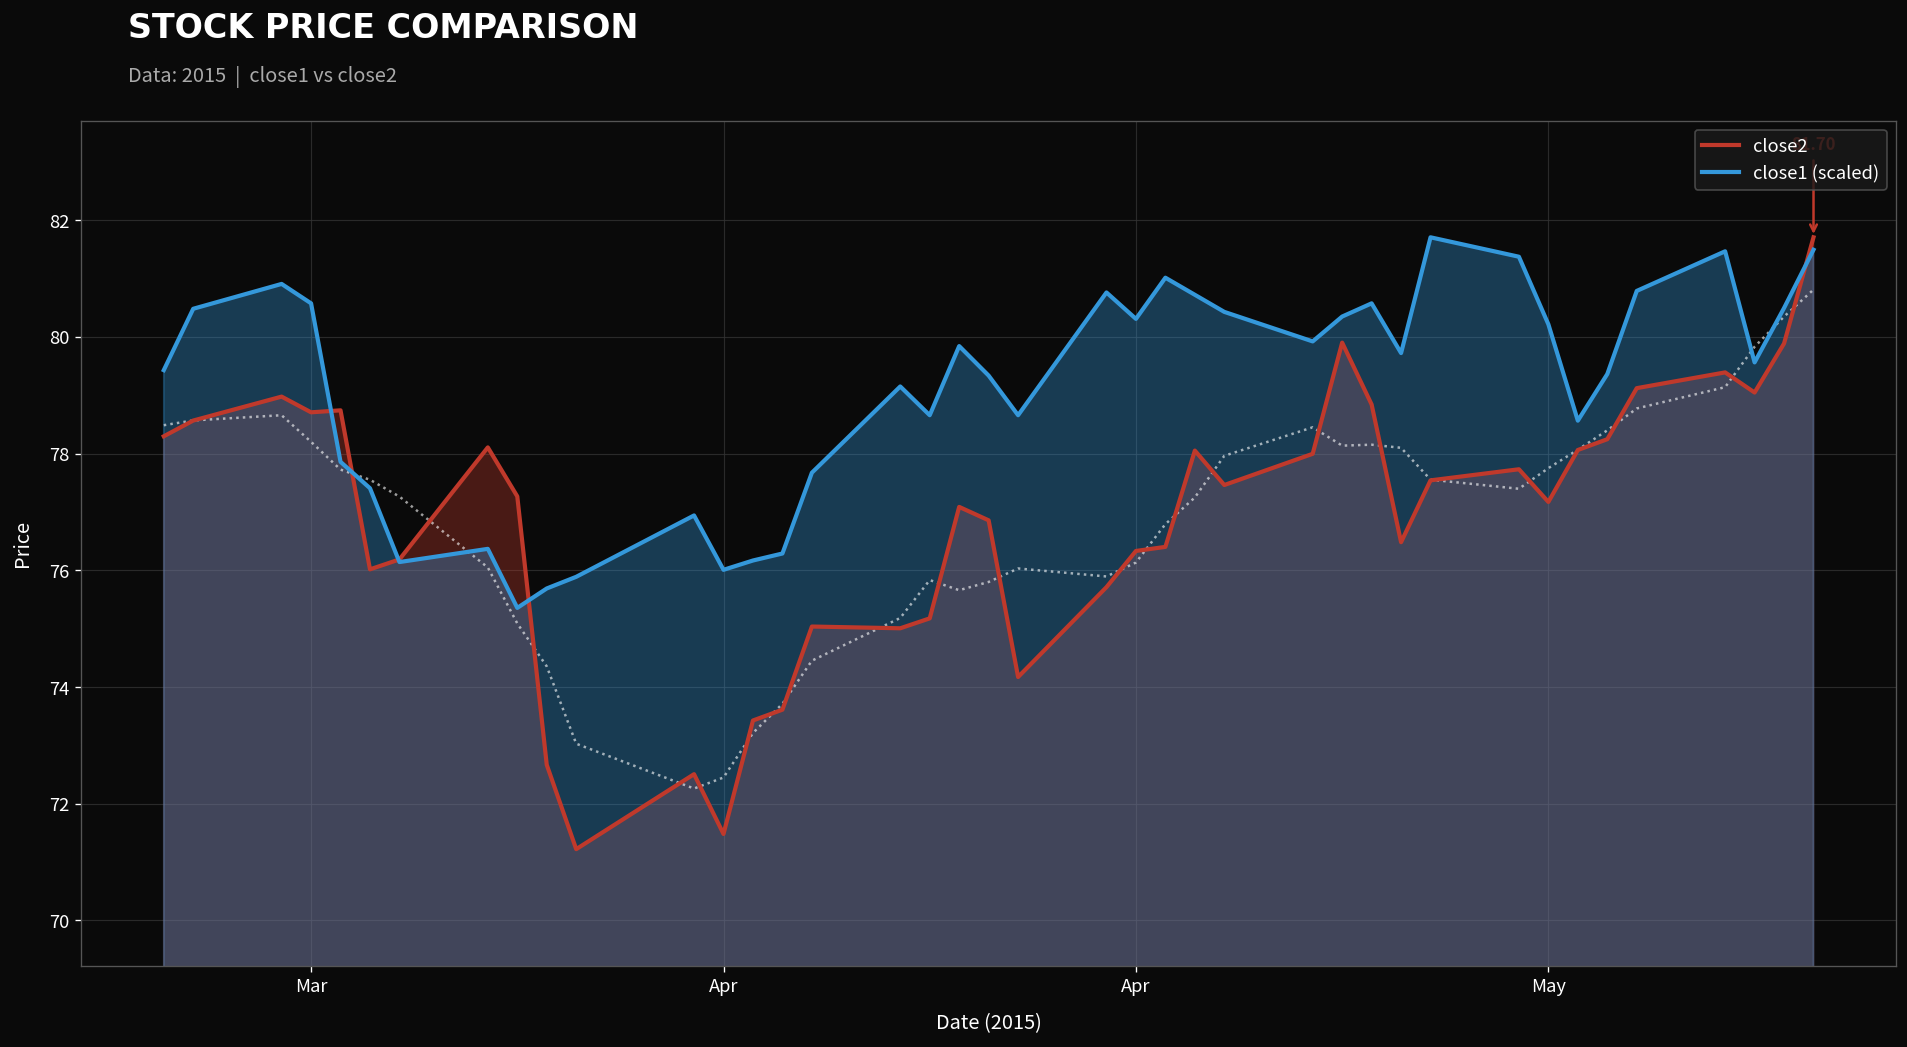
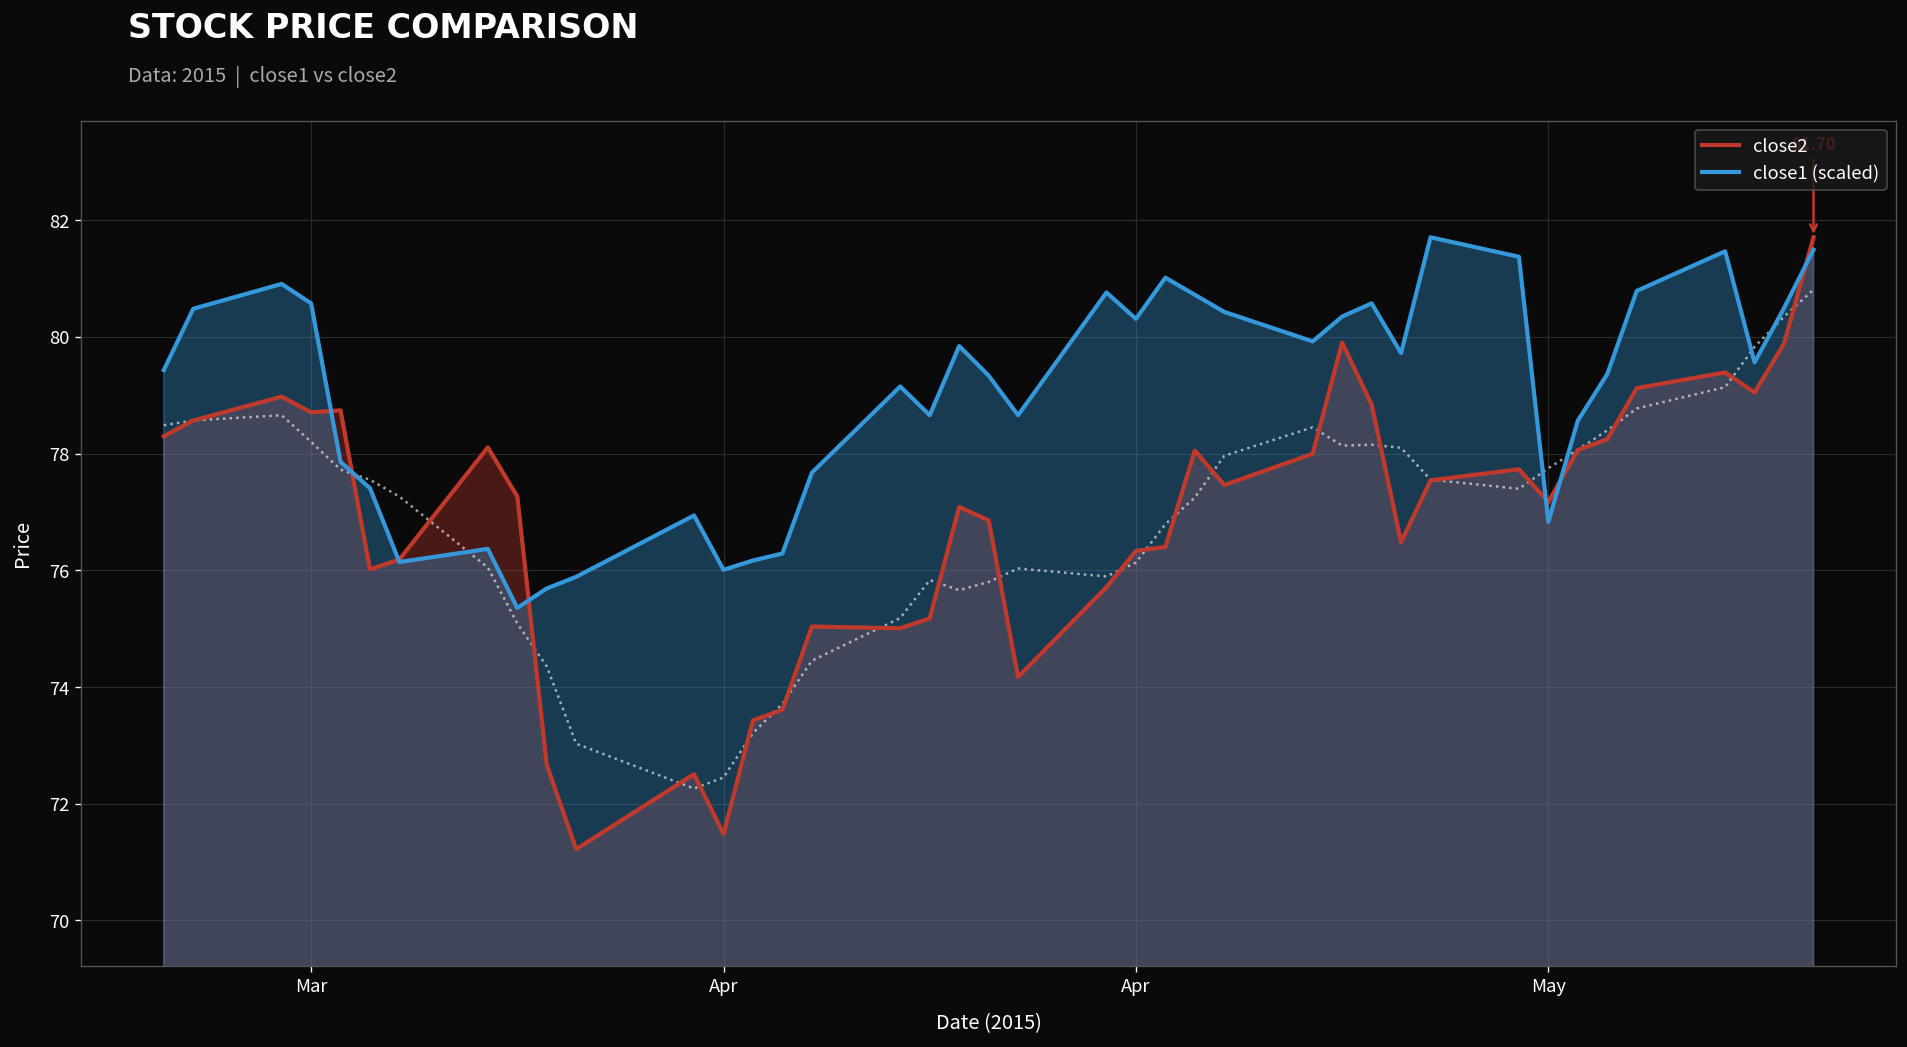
close1 (scaled), May: 80.2 -> 76.8
